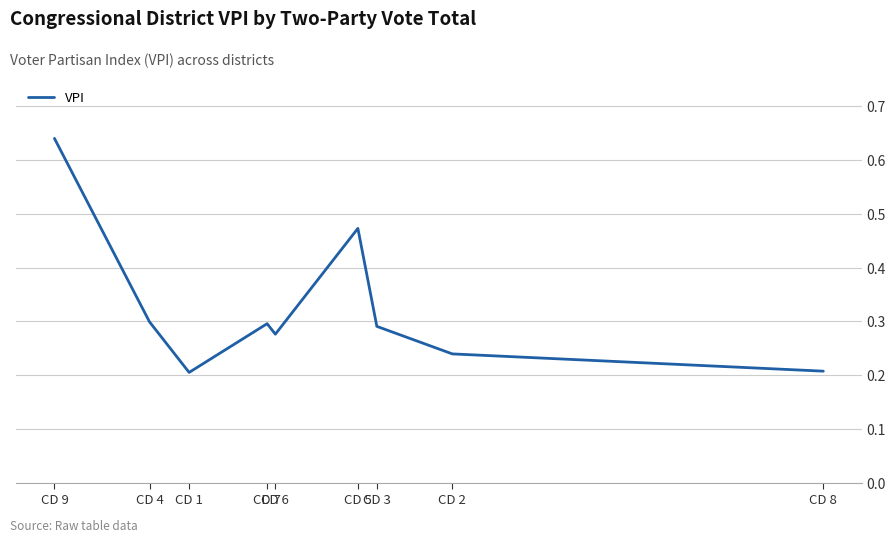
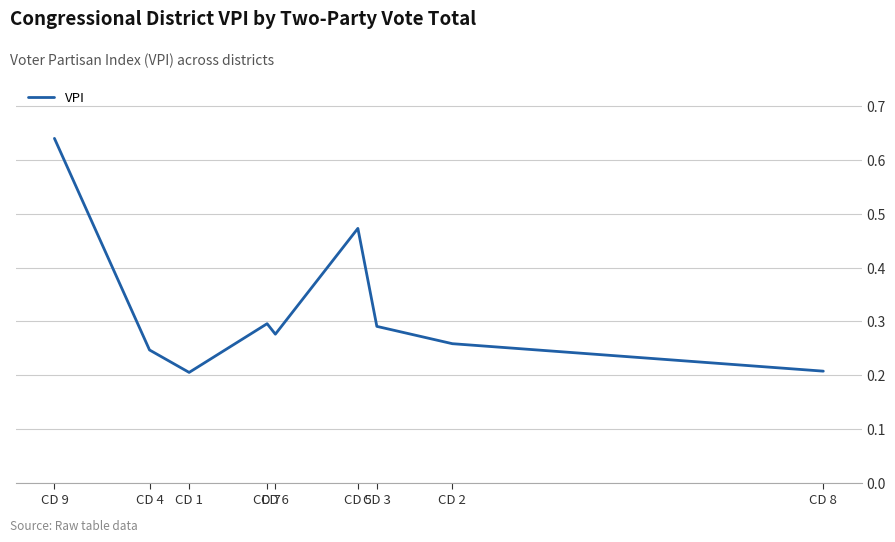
CD 4: 0.30 -> 0.25
CD 2: 0.24 -> 0.26
